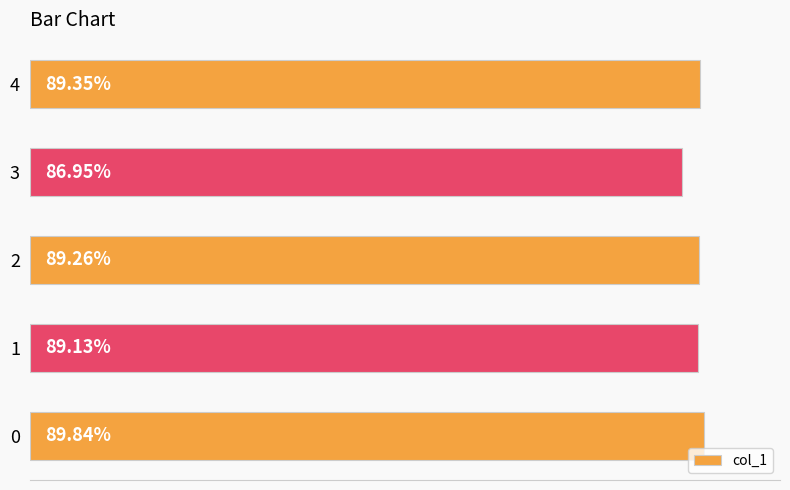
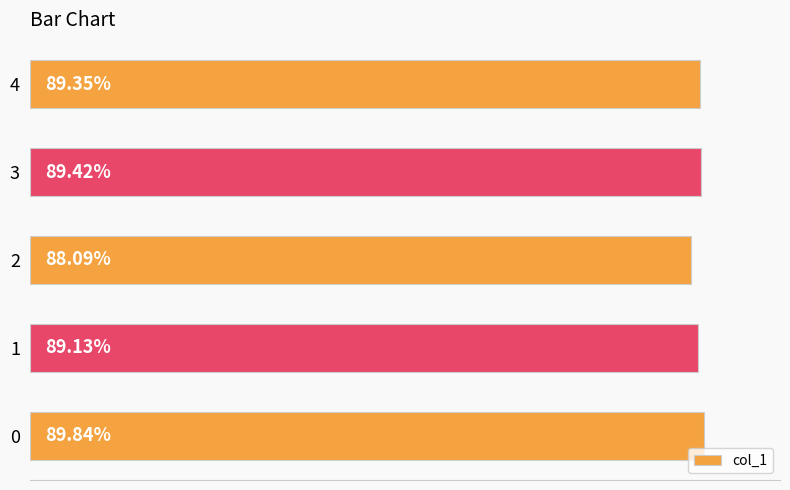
3: 86.95% -> 89.42%
2: 89.26% -> 88.09%
